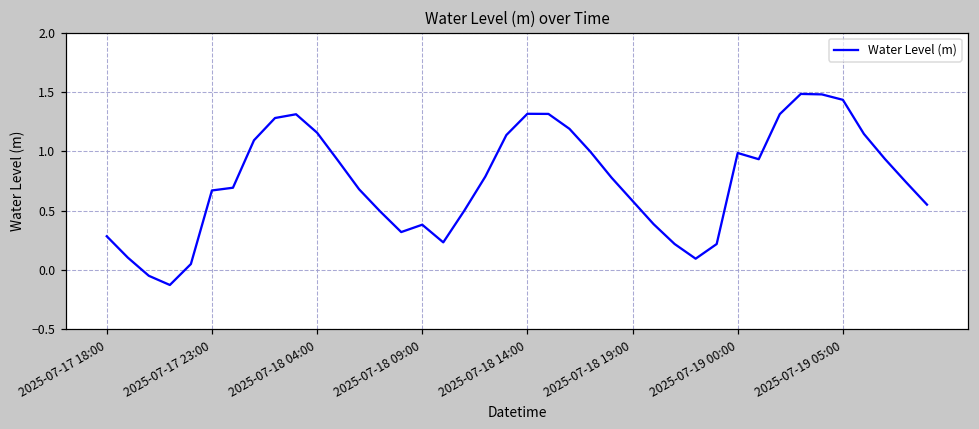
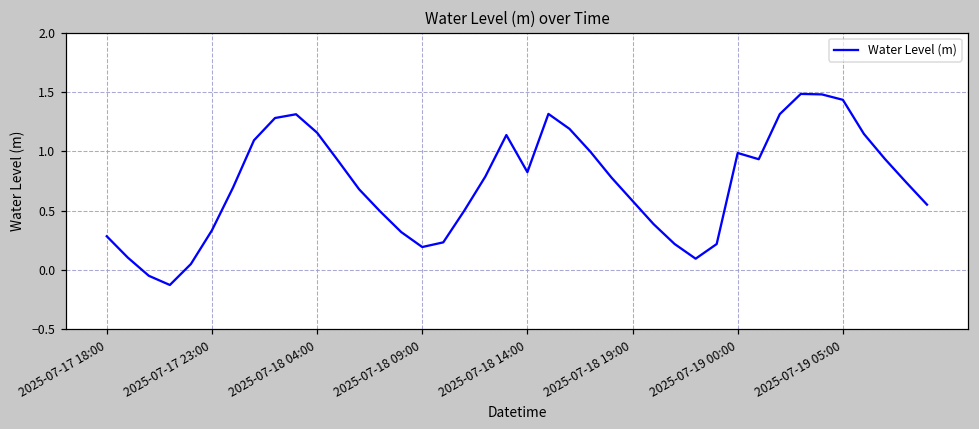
2025-07-17 23:00: 0.67 -> 0.33
2025-07-18 09:00: 0.38 -> 0.19
2025-07-18 14:00: 1.32 -> 0.83
